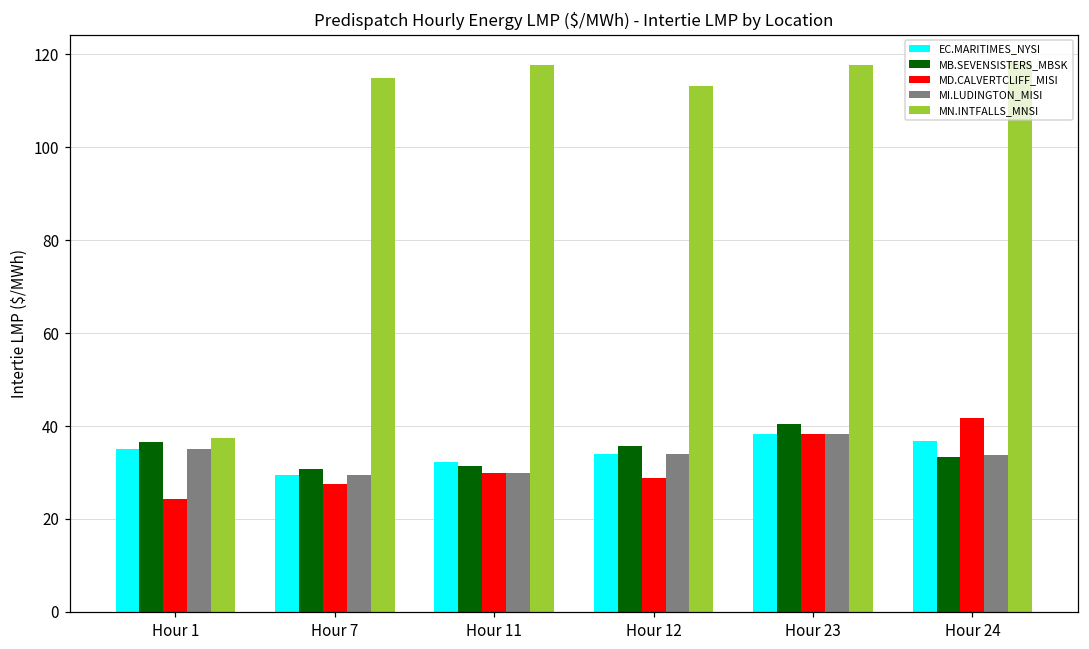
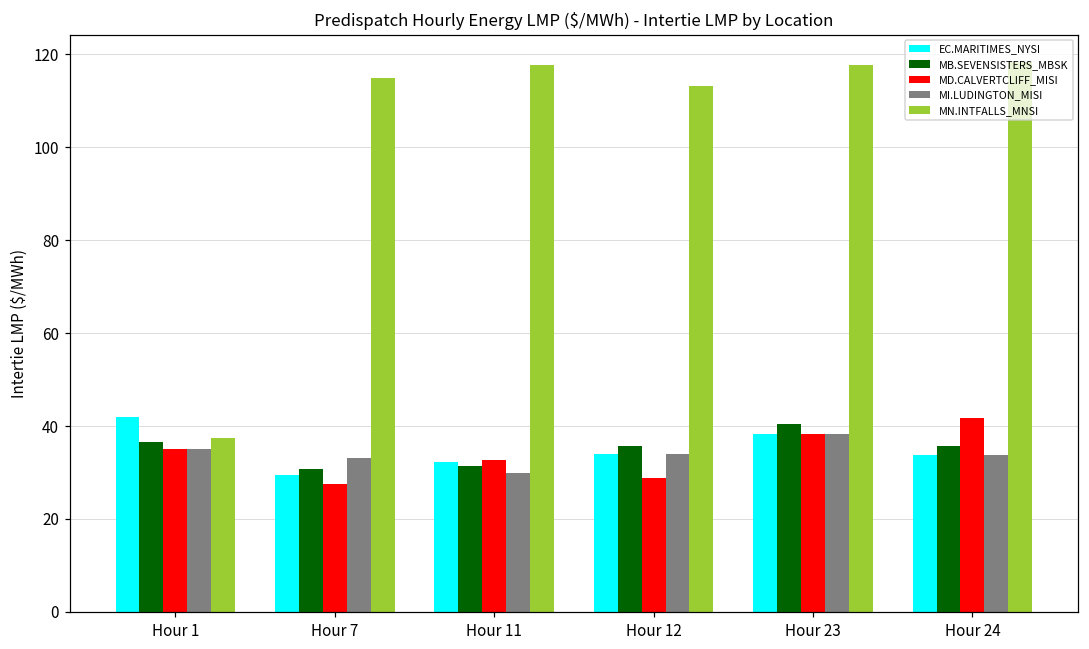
EC.MARITIMES_NYSI, Hour 1: 35 -> 42
MD.CALVERTCLIFF_MISI, Hour 1: 24 -> 35
MI.LUDINGTON_MISI, Hour 7: 29 -> 33
MD.CALVERTCLIFF_MISI, Hour 11: 30 -> 33
EC.MARITIMES_NYSI, Hour 24: 37 -> 34
MB.SEVENSISTERS_MBSK, Hour 24: 33 -> 36
